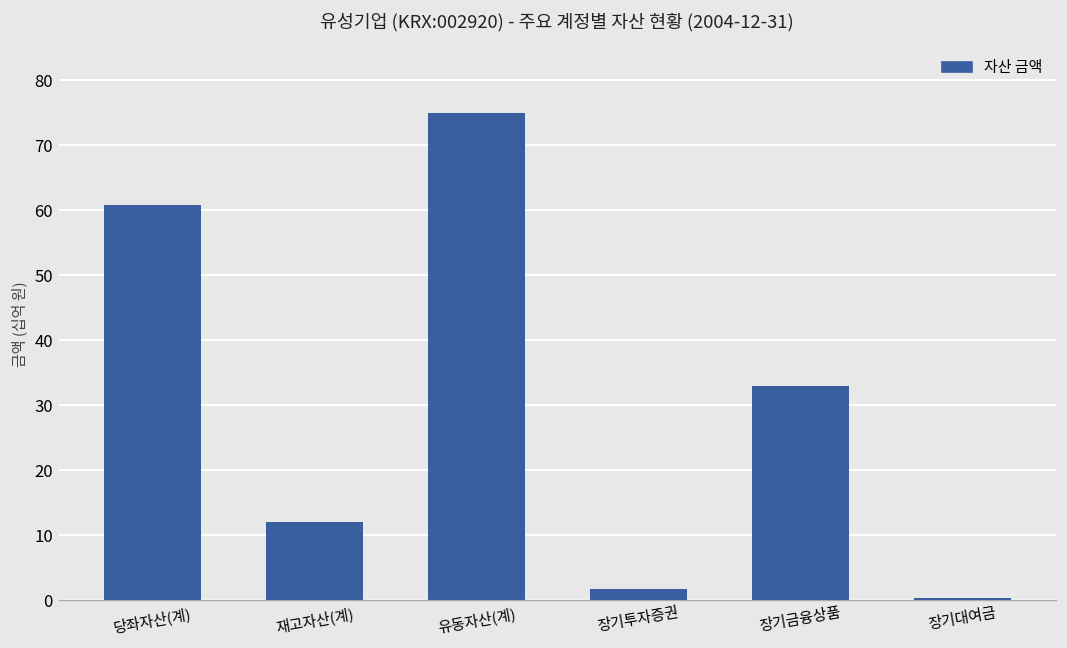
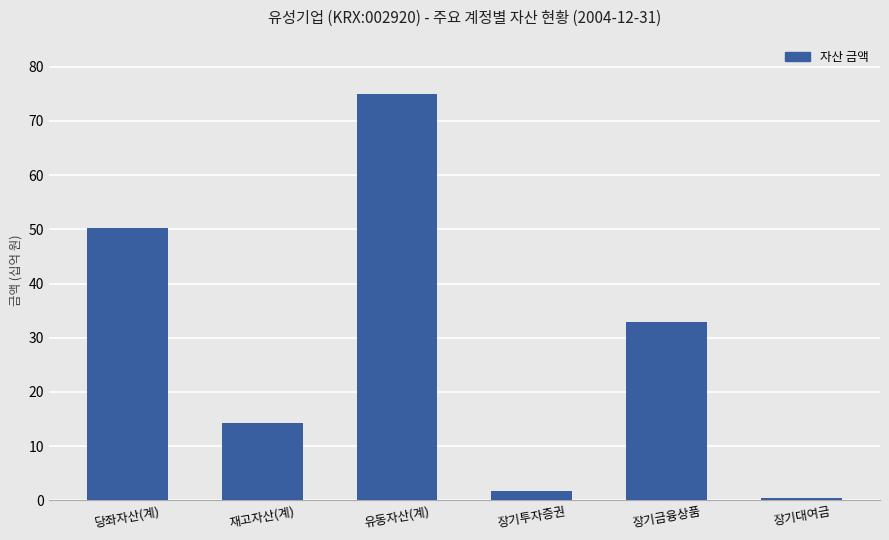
당좌자산(계): 61 -> 50
재고자산(계): 12 -> 14
